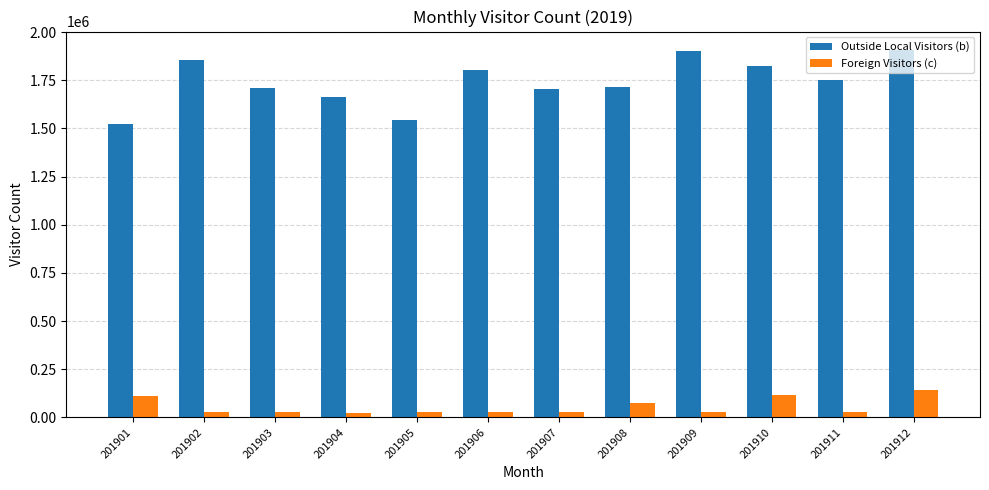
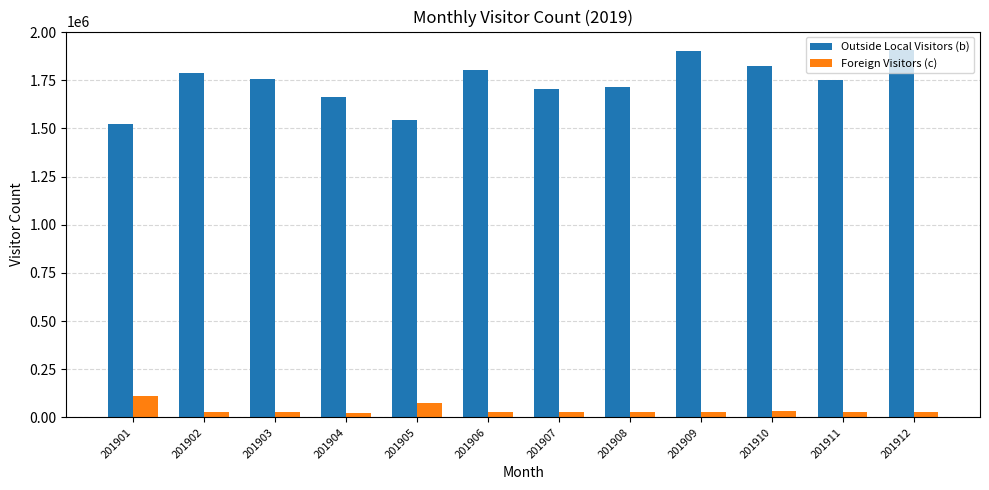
Outside Local Visitors (b), 201902: 1860000 -> 1790000
Outside Local Visitors (b), 201903: 1710000 -> 1760000
Foreign Visitors (c), 201905: 30000 -> 70000
Foreign Visitors (c), 201908: 80000 -> 30000
Foreign Visitors (c), 201910: 110000 -> 30000
Foreign Visitors (c), 201912: 140000 -> 30000
